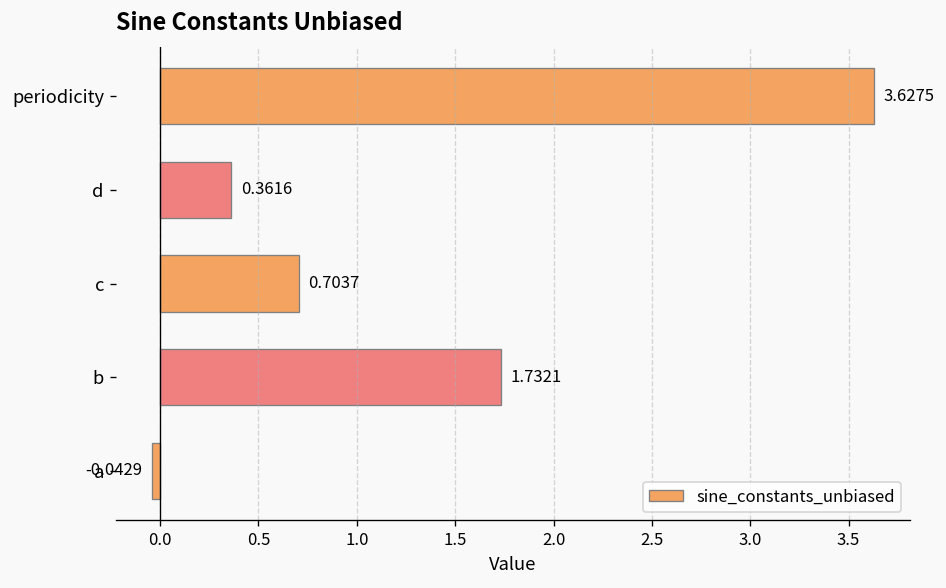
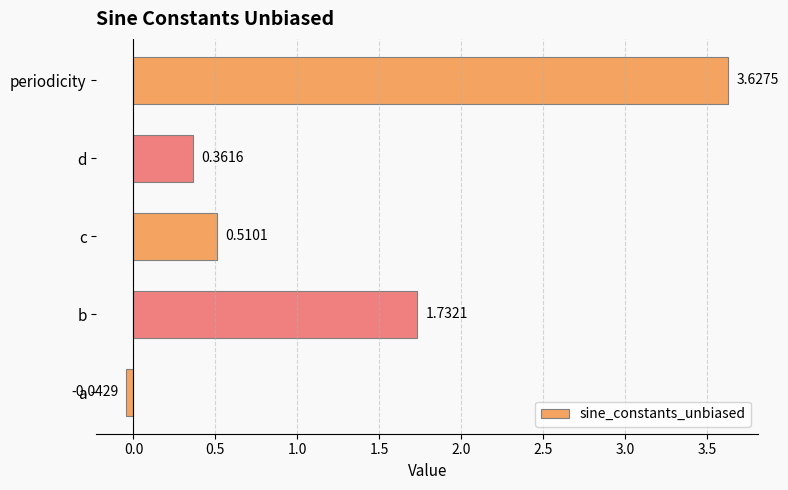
c: 0.7037 -> 0.5101
